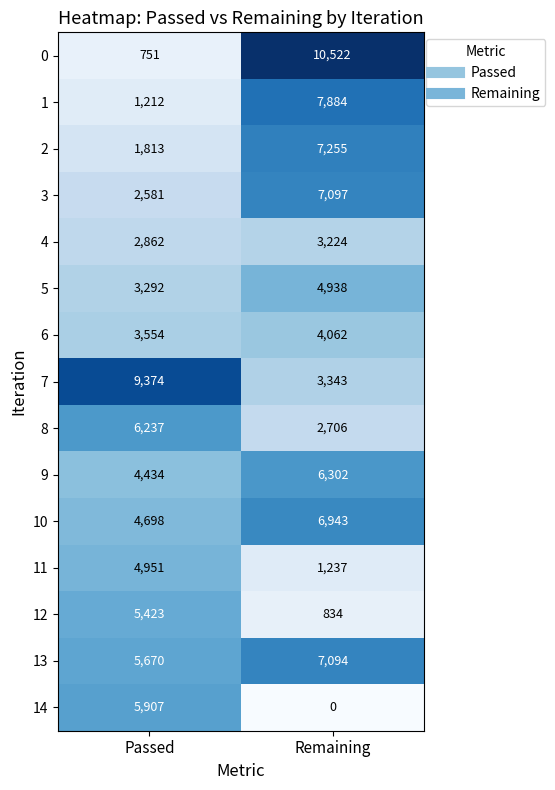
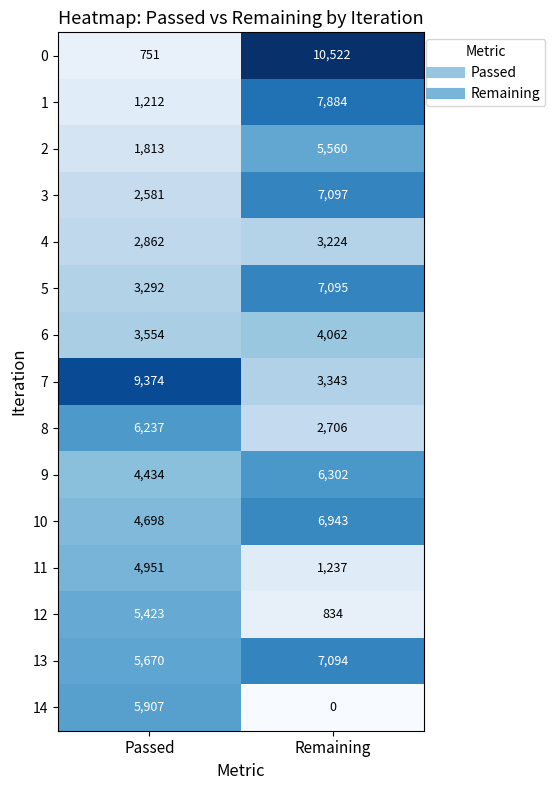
2, Remaining: 7,255 -> 5,560
5, Remaining: 4,938 -> 7,095
